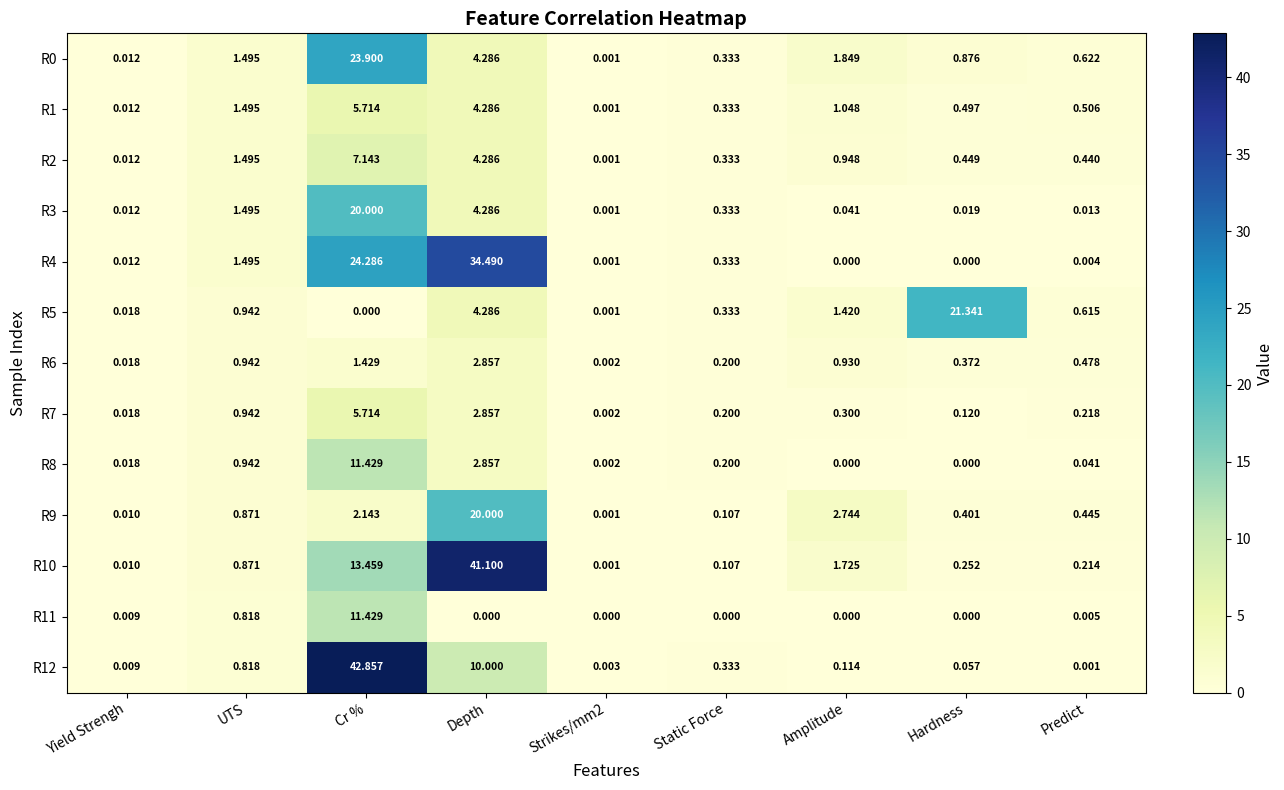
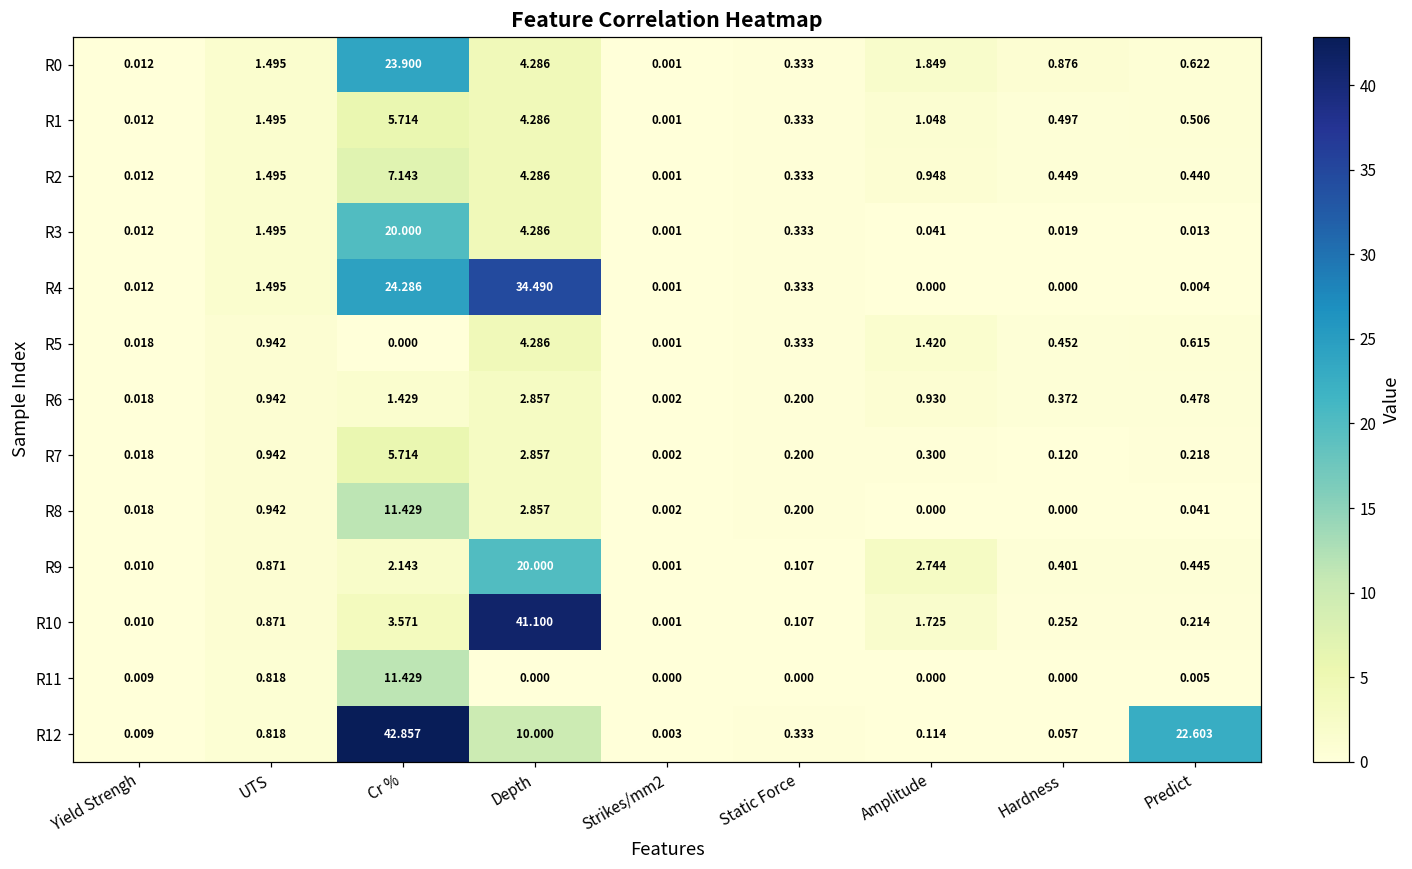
R5, Hardness: 21.341 -> 0.452
R10, Cr %: 13.459 -> 3.571
R12, Predict: 0.001 -> 22.603
